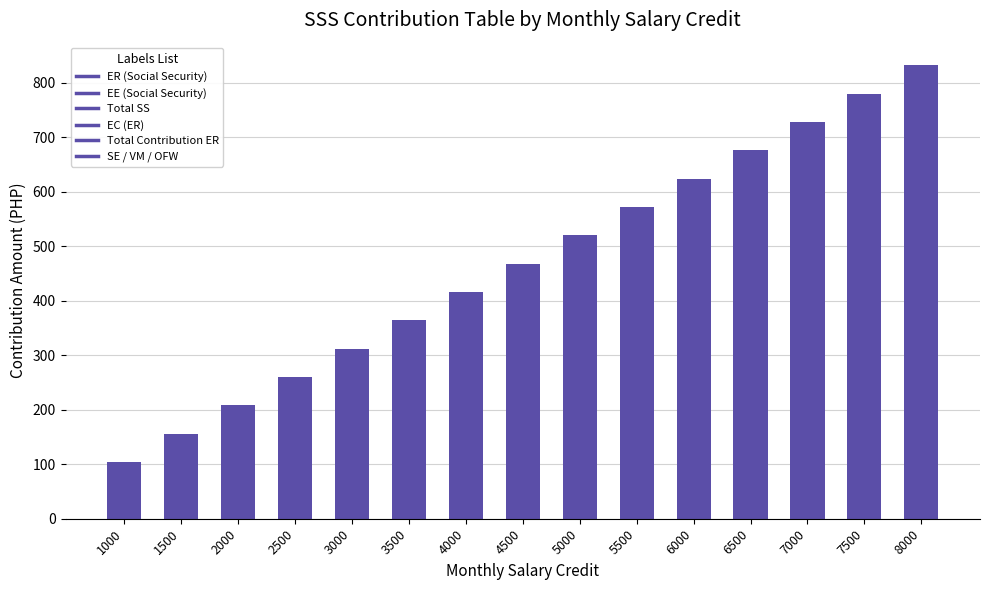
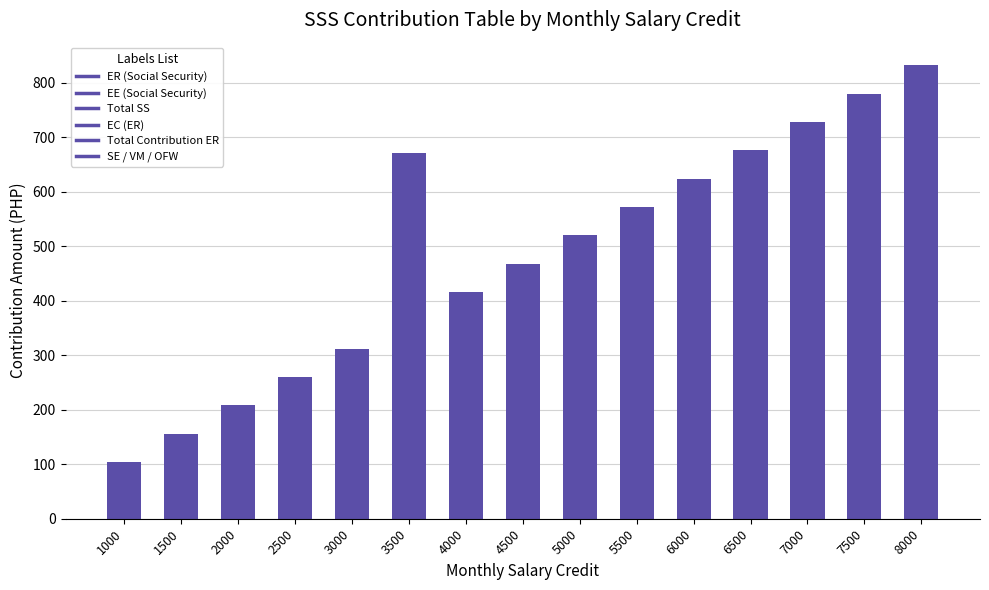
3500: 360 -> 670
